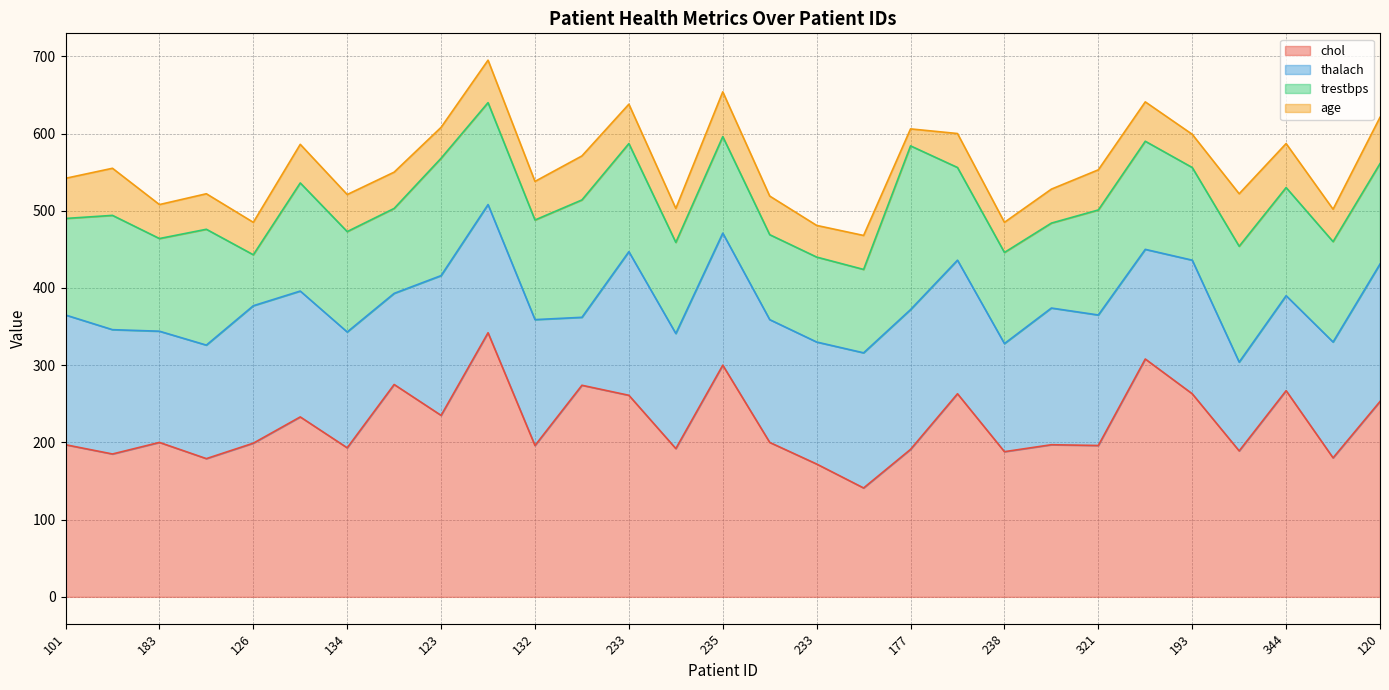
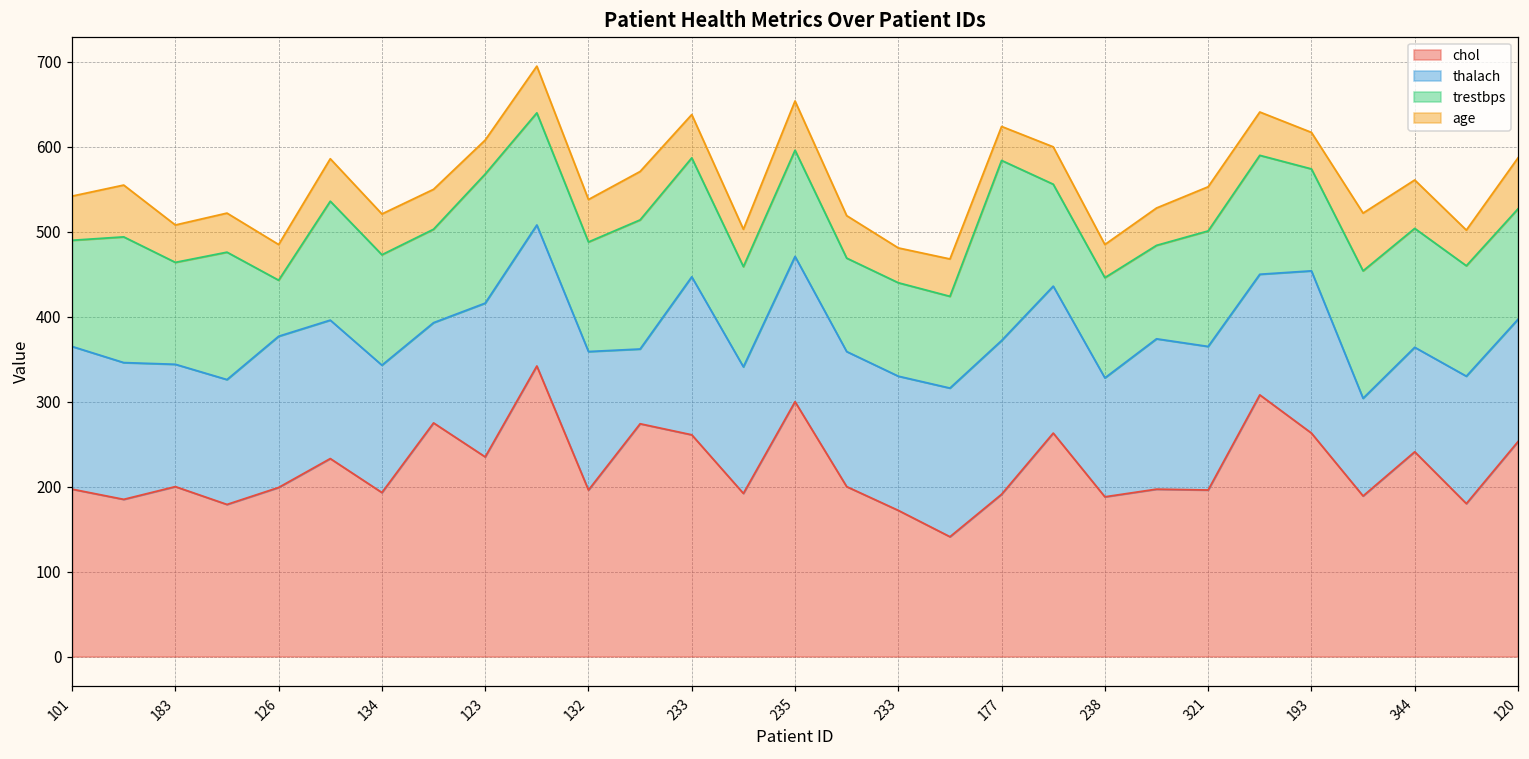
age, 177: 20 -> 40
thalach, 193: 170 -> 190
chol, 344: 270 -> 240
thalach, 120: 180 -> 140
